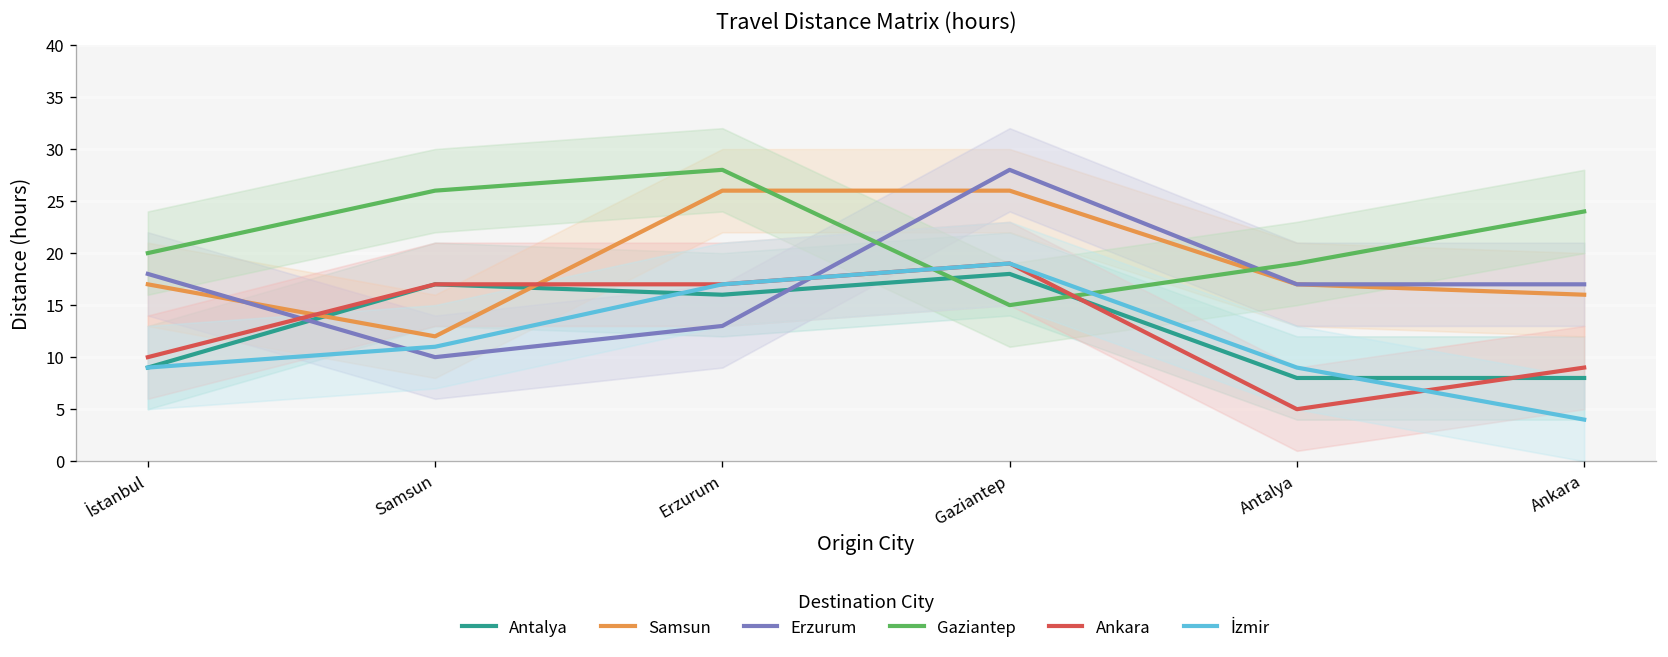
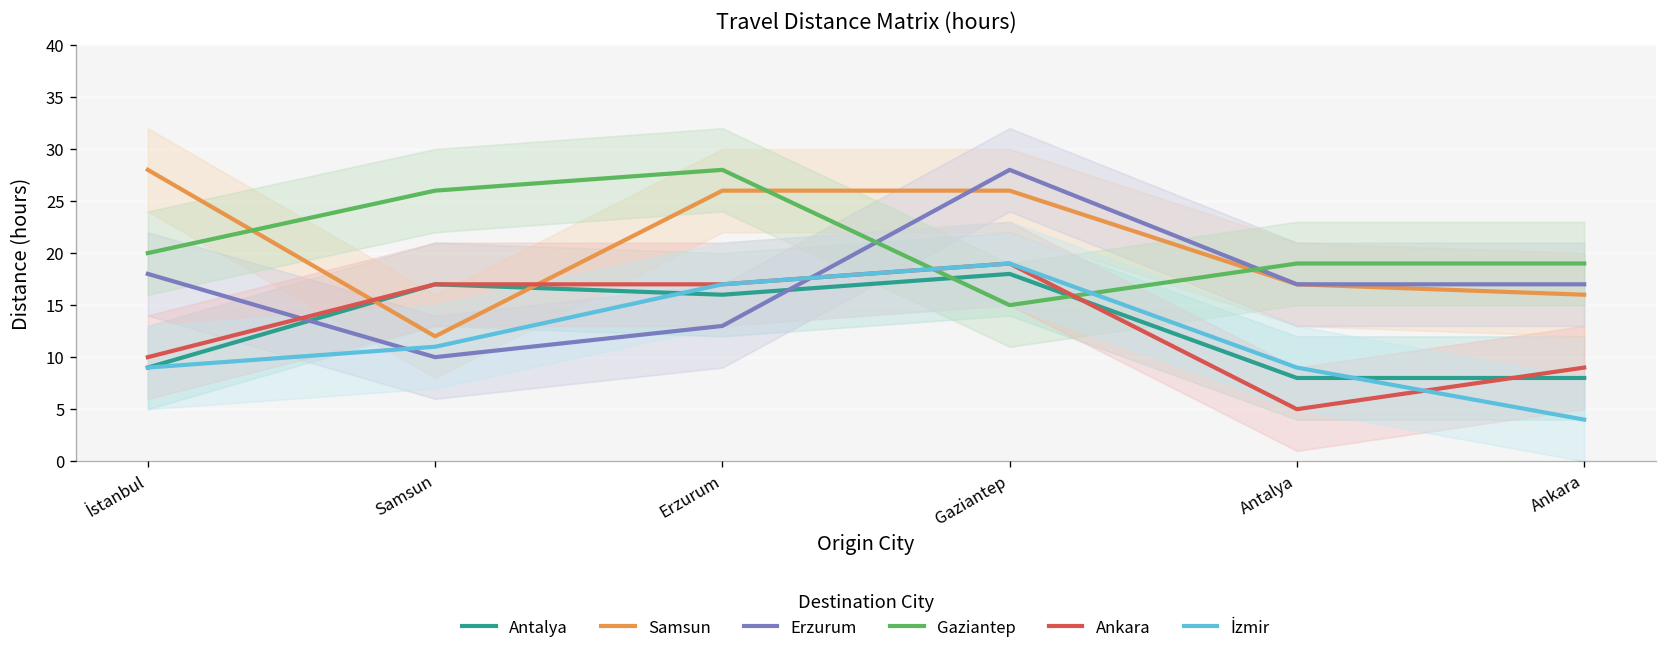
Samsun, İstanbul: 17 -> 28
Gaziantep, Ankara: 24 -> 19
